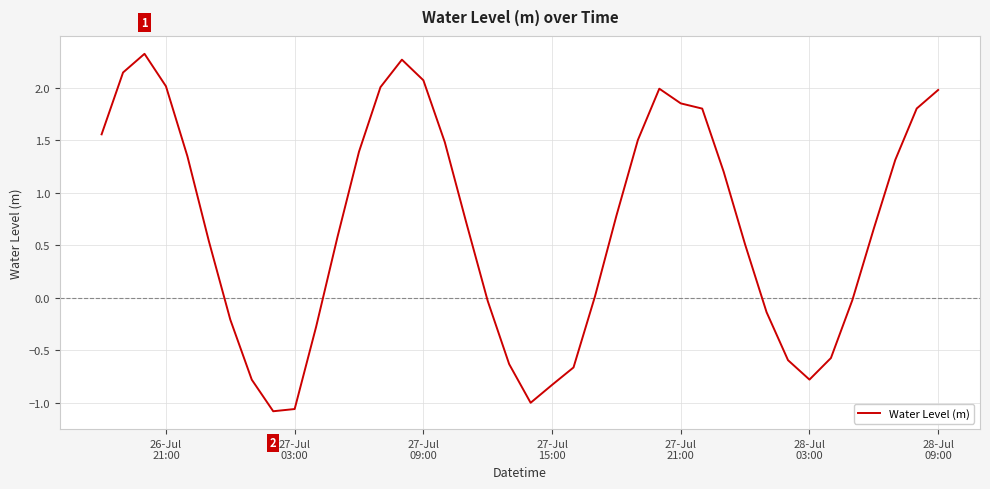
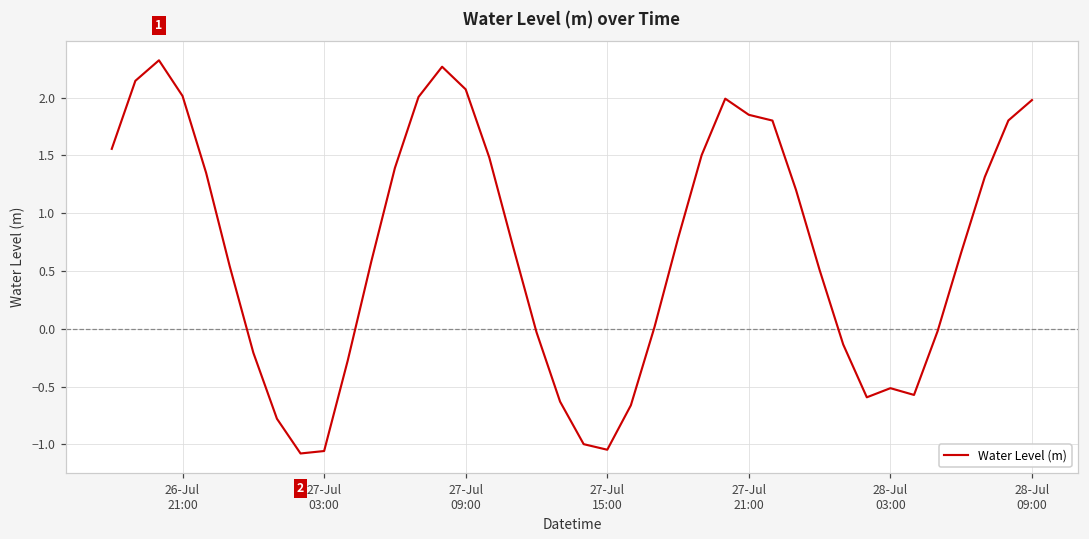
27-Jul 15:00: -0.83 -> -1.05
28-Jul 03:00: -0.78 -> -0.51
